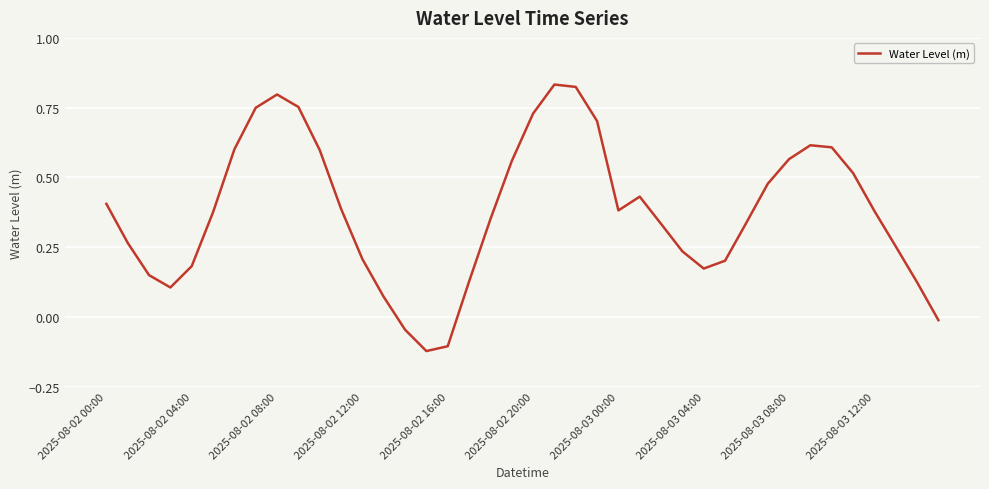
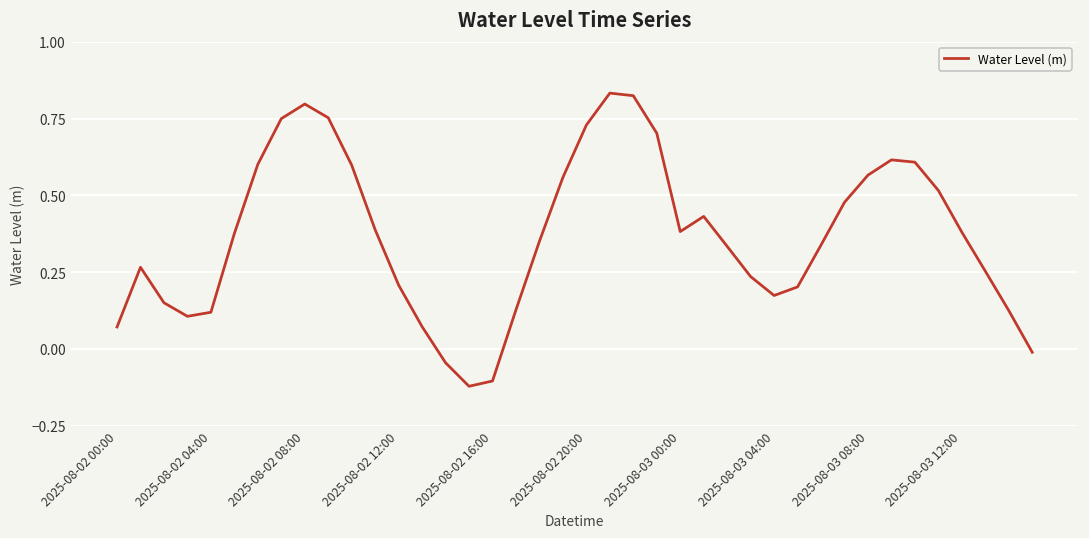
2025-08-02 00:00: 0.41 -> 0.07
2025-08-02 04:00: 0.18 -> 0.12
